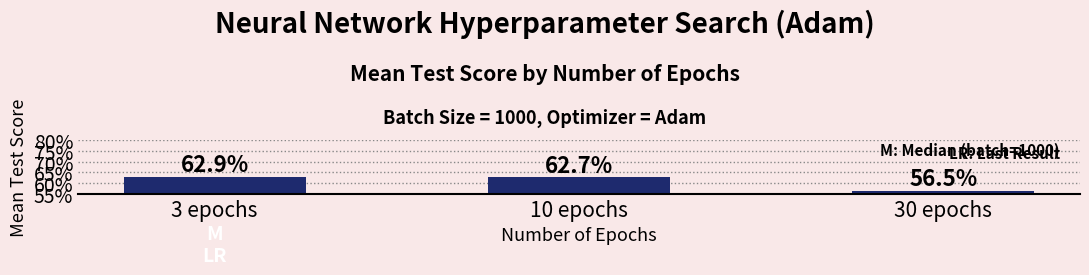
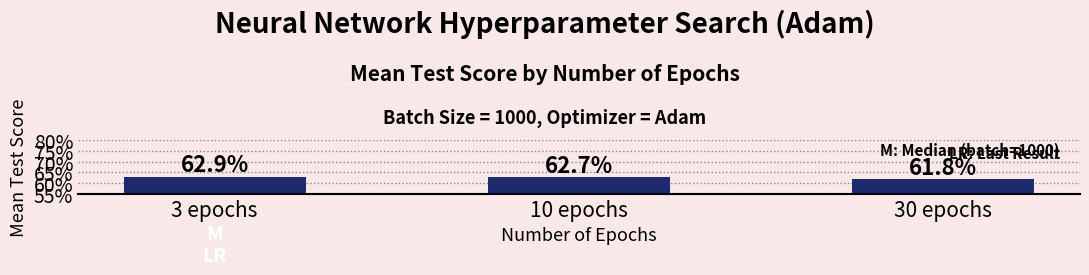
30 epochs: 56.5% -> 61.8%
